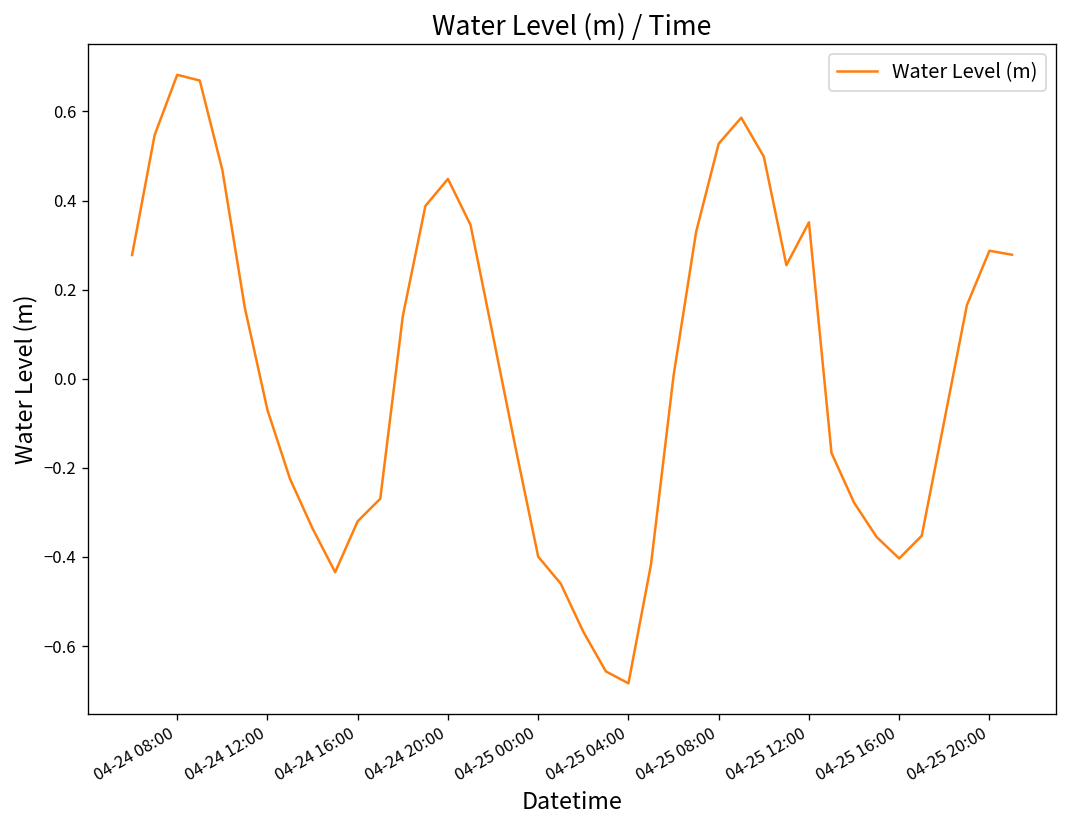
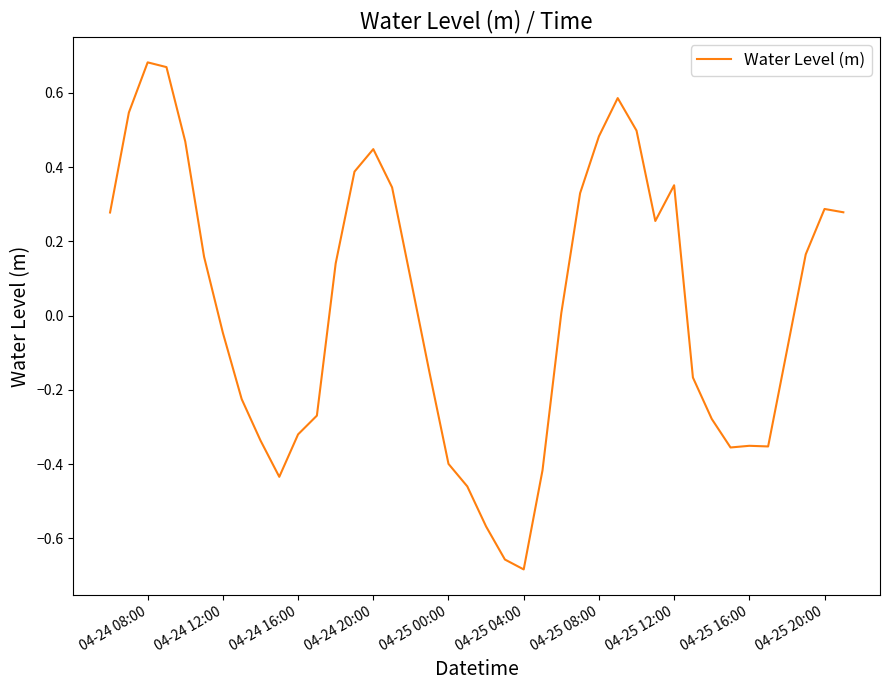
04-24 12:00: -0.07 -> -0.05
04-25 08:00: 0.53 -> 0.48
04-25 16:00: -0.40 -> -0.35
